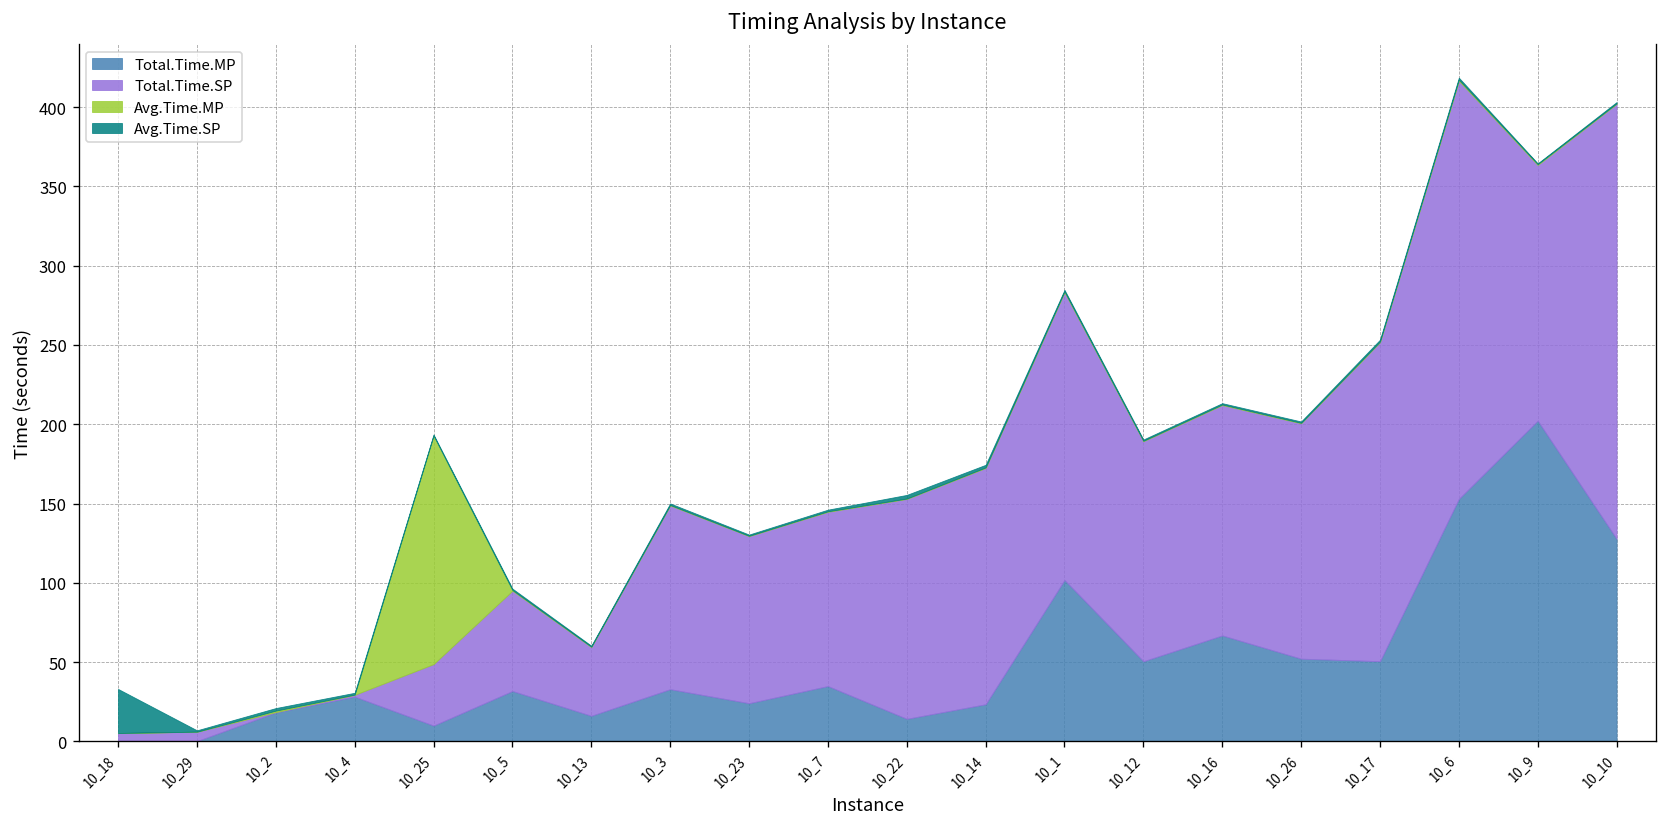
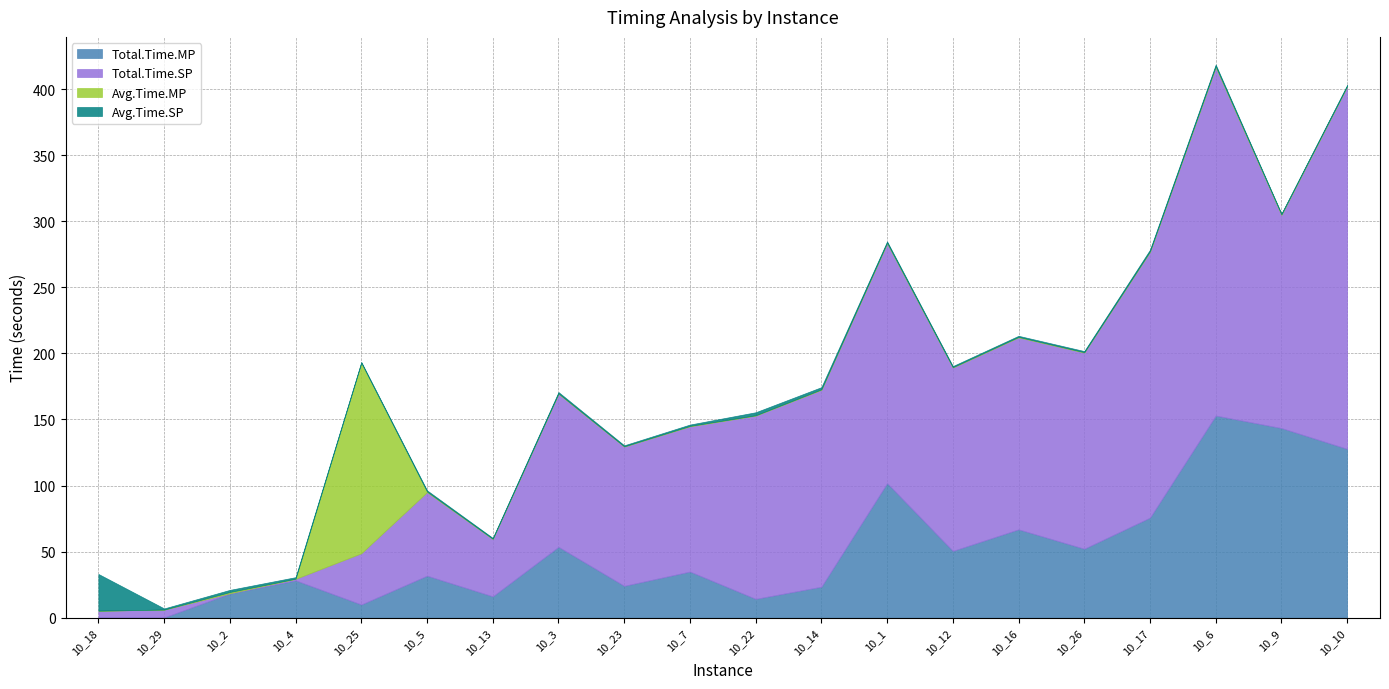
Total.Time.MP, 10_3: 33 -> 54
Total.Time.MP, 10_17: 51 -> 76
Total.Time.MP, 10_9: 202 -> 144
